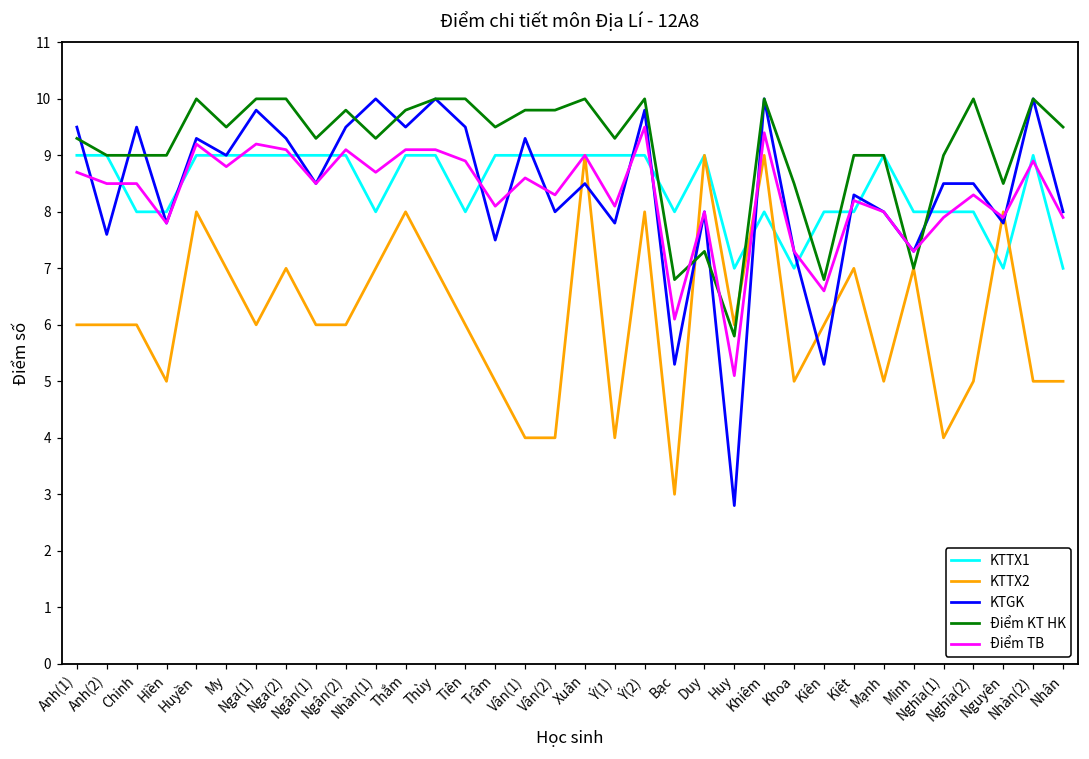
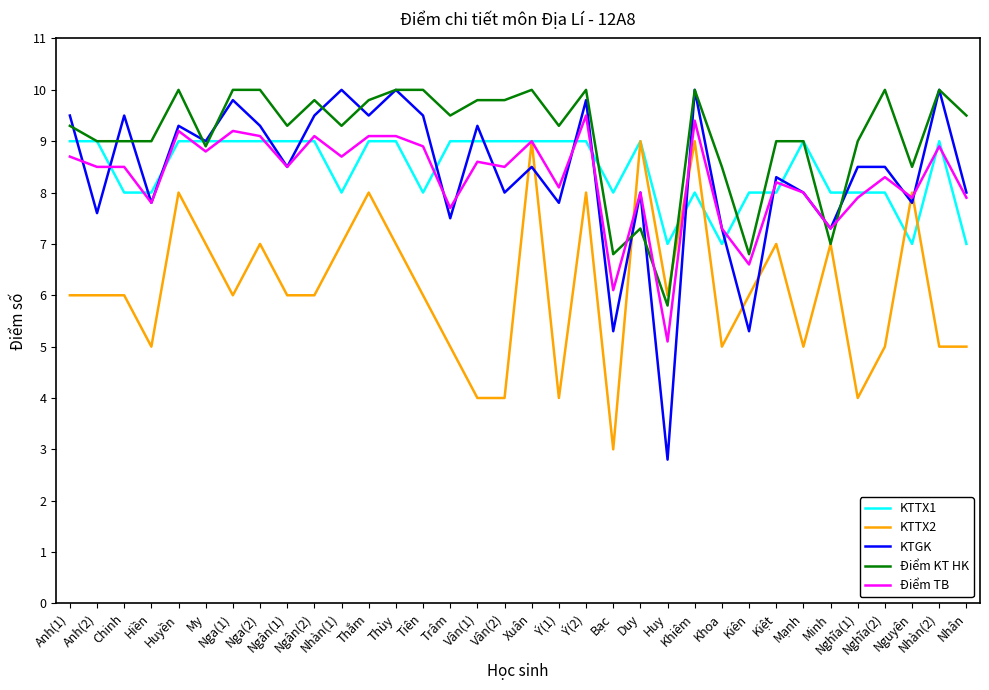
Điểm KT HK, My: 9.5 -> 8.9
Điểm TB, Trâm: 8.1 -> 7.7
Điểm TB, Vân(2): 8.3 -> 8.5
